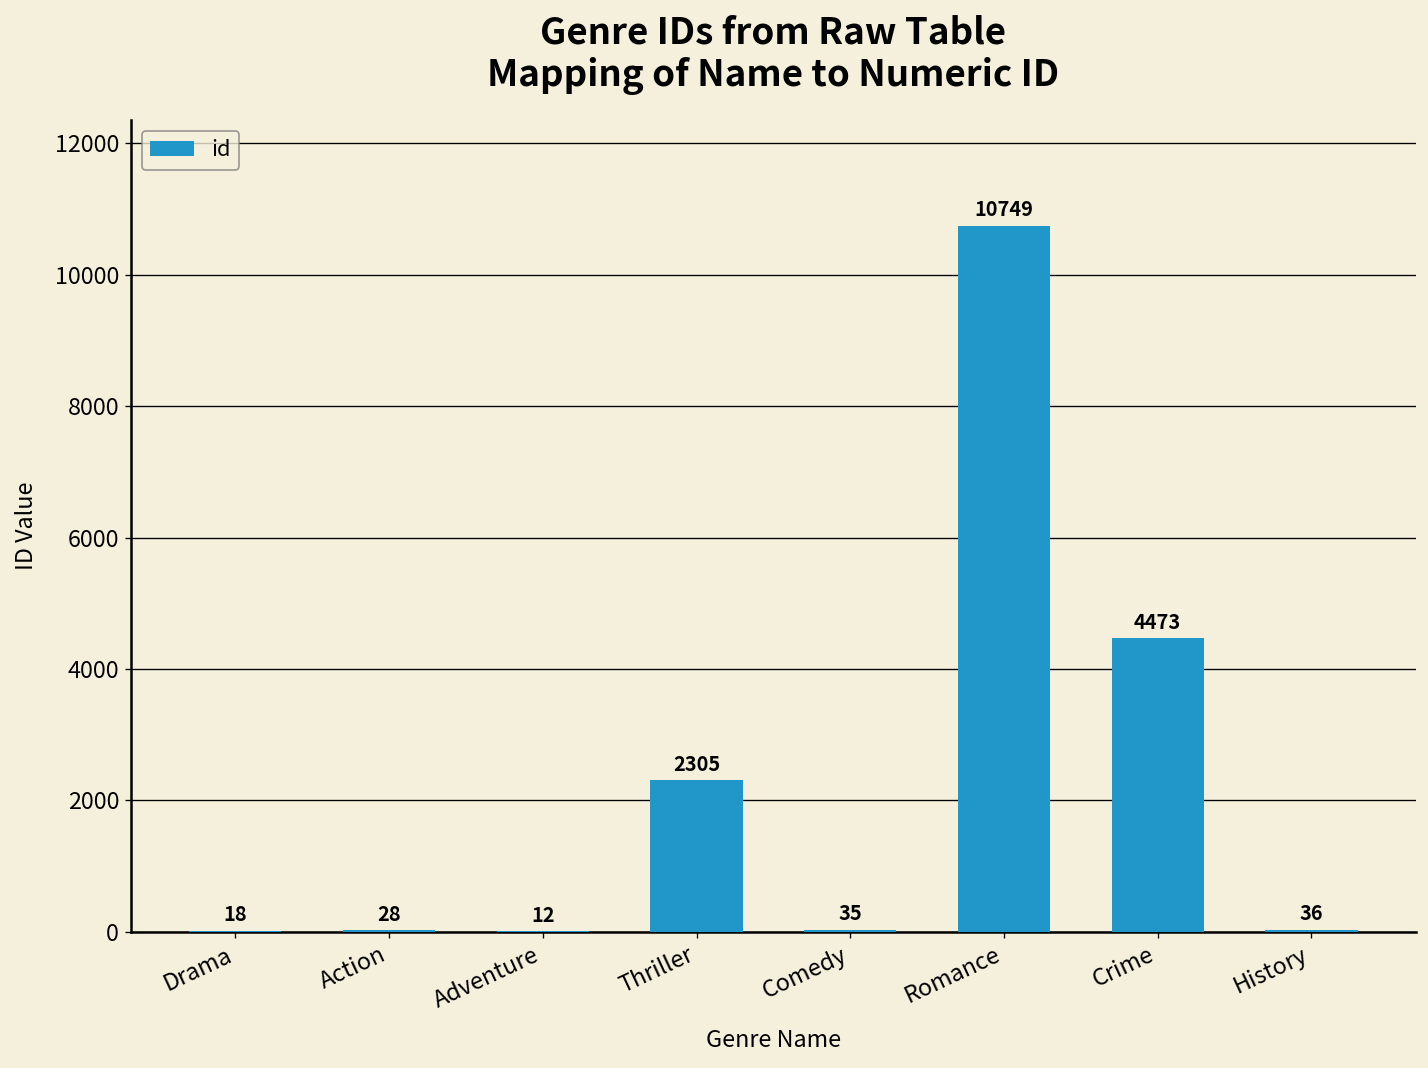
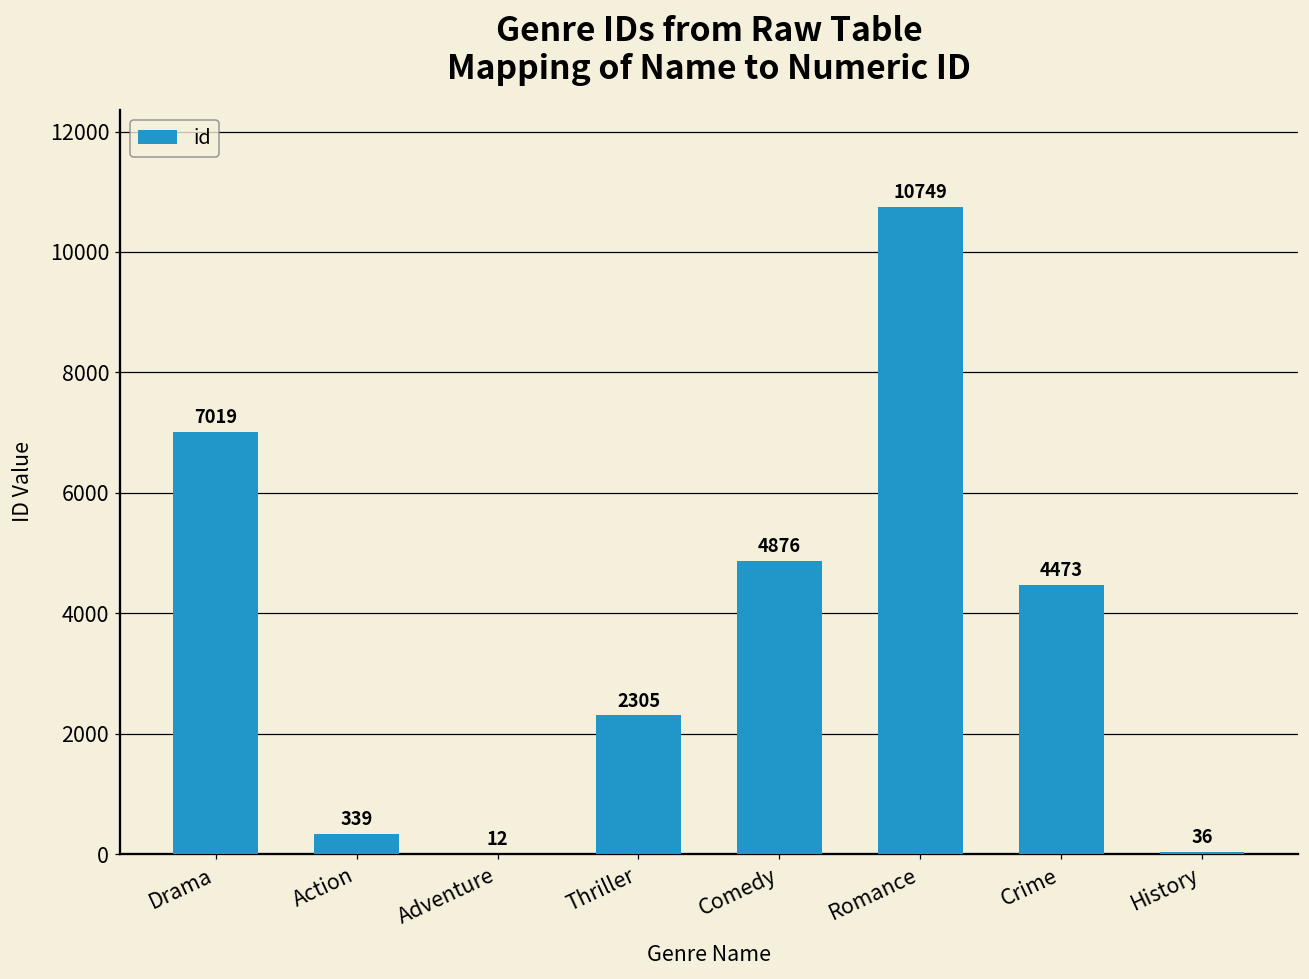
Drama: 18 -> 7019
Action: 28 -> 339
Comedy: 35 -> 4876
